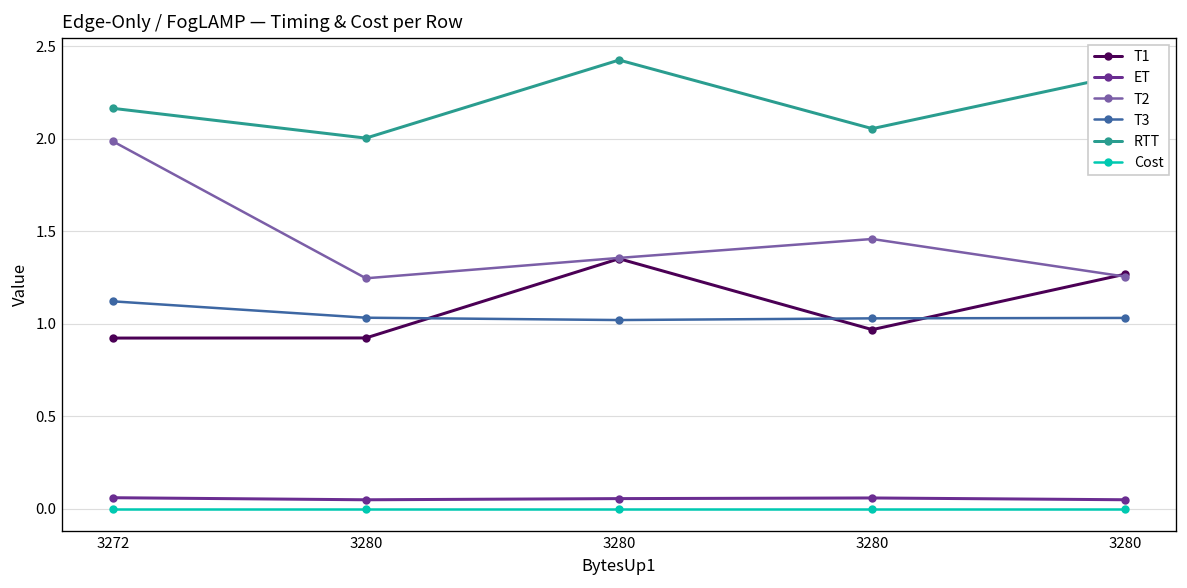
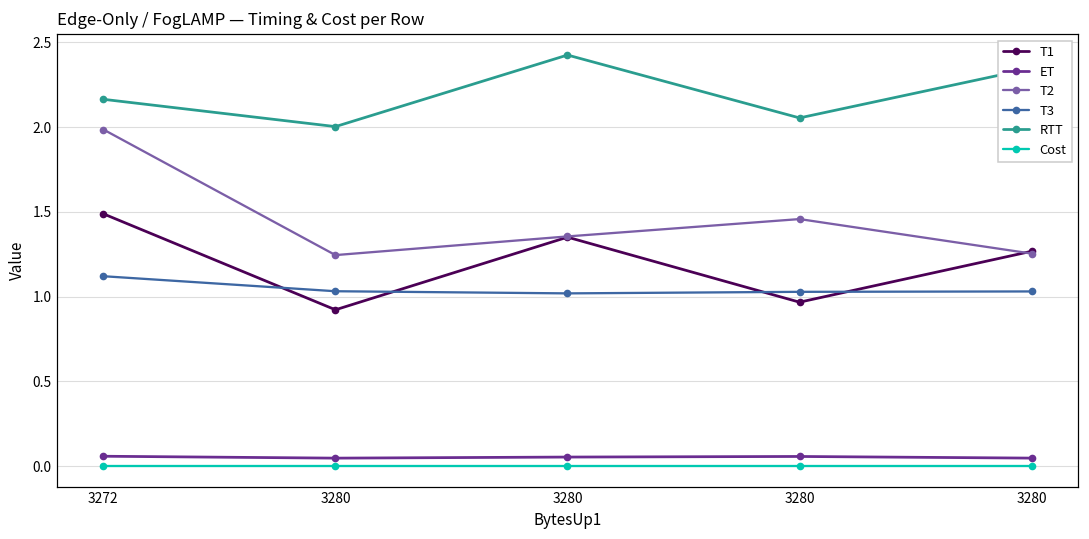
T1, 3272: 0.92 -> 1.49
